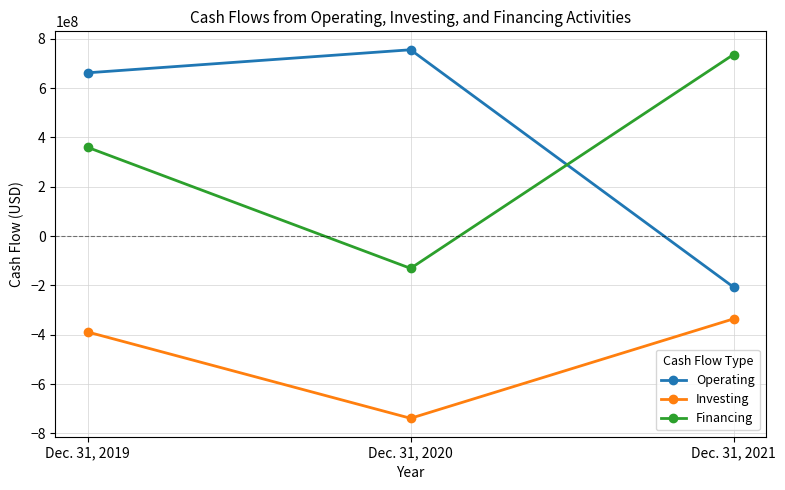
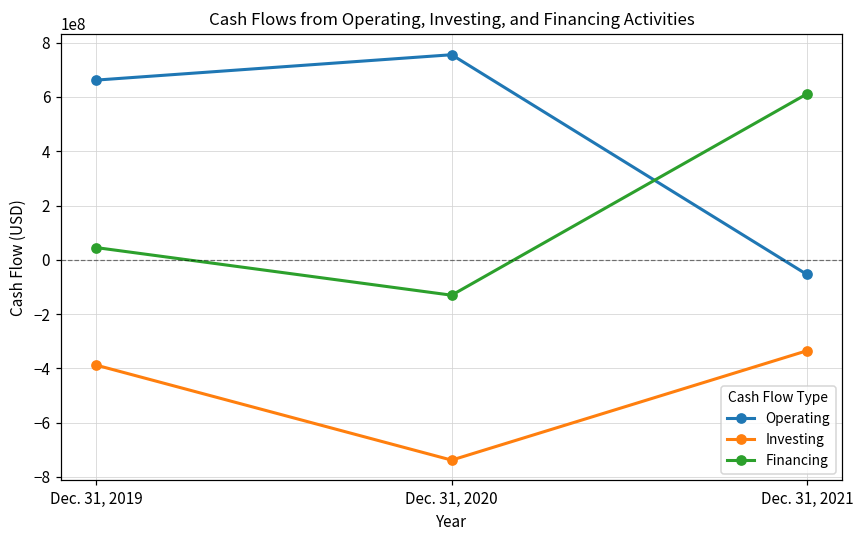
Financing, Dec. 31, 2019: 360000000 -> 40000000
Operating, Dec. 31, 2021: -210000000 -> -50000000
Financing, Dec. 31, 2021: 740000000 -> 610000000
